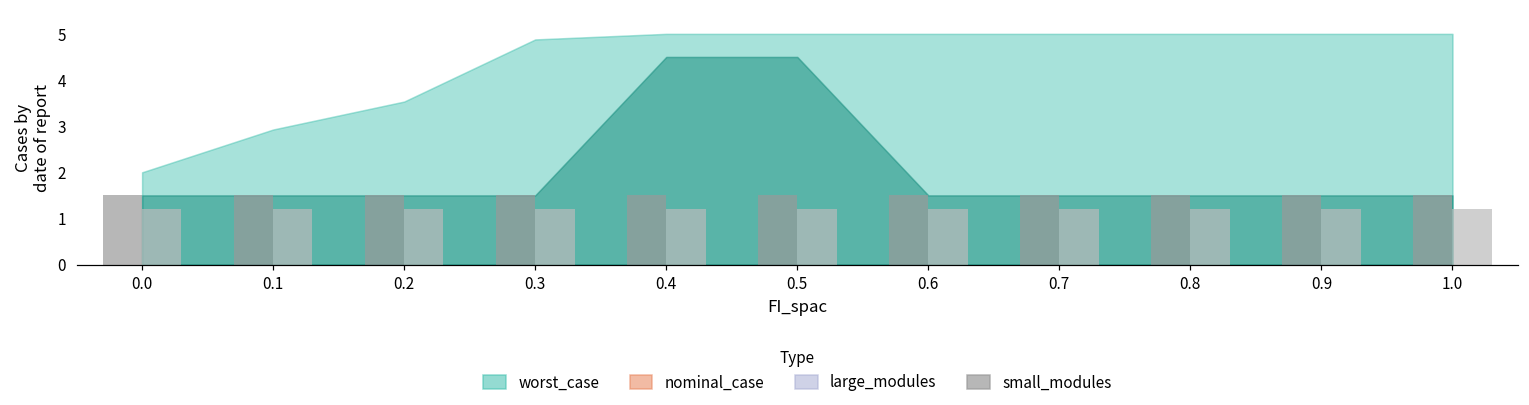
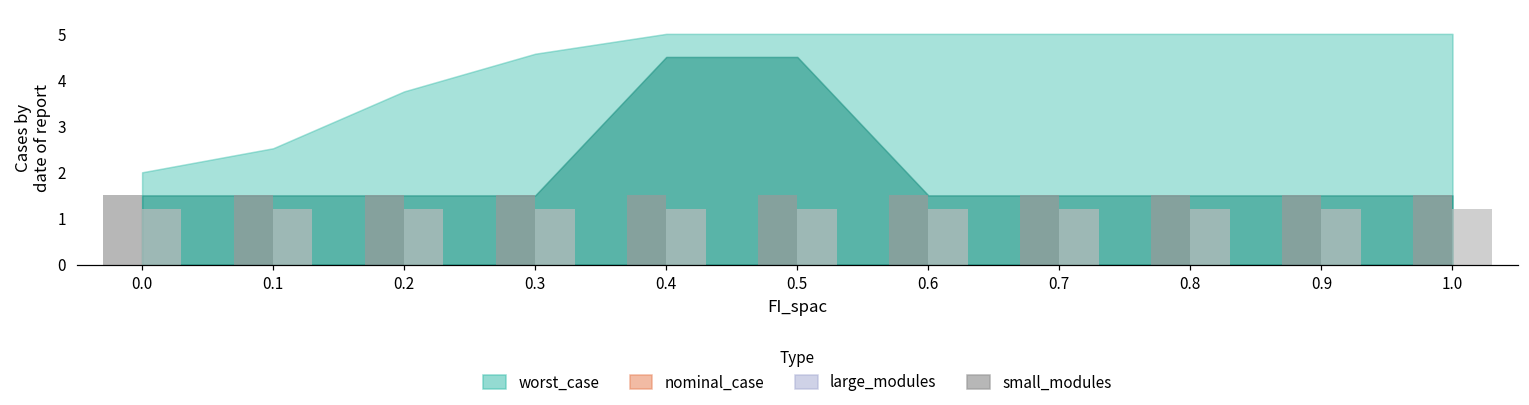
worst_case, 0.1: 2.9 -> 2.5
worst_case, 0.2: 3.5 -> 3.8
worst_case, 0.3: 4.9 -> 4.6
